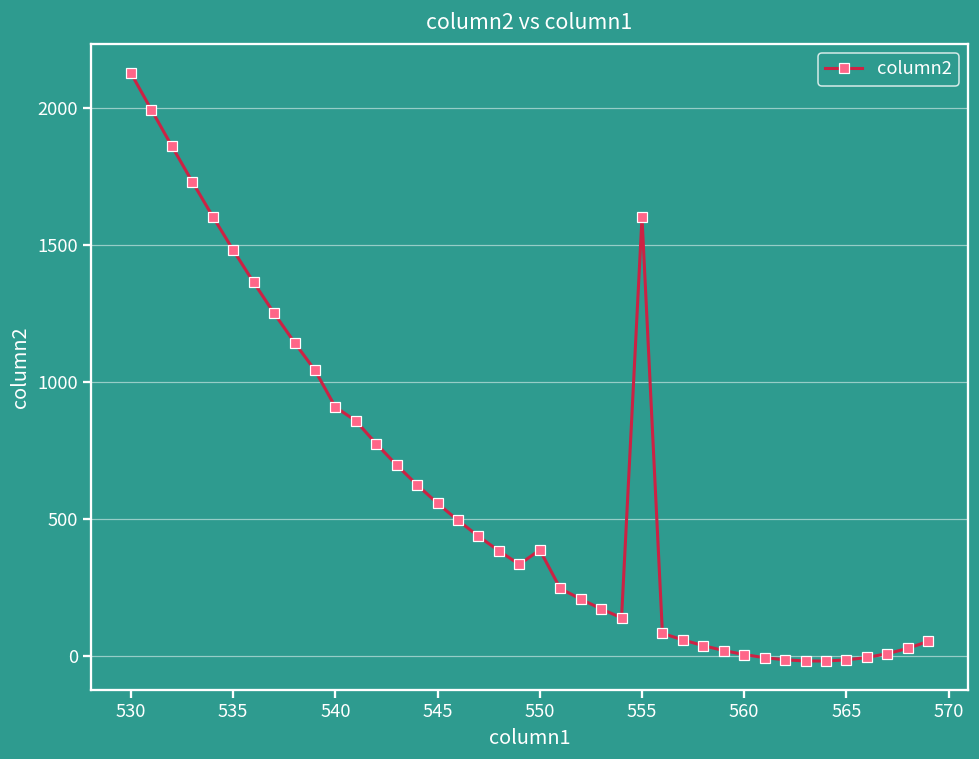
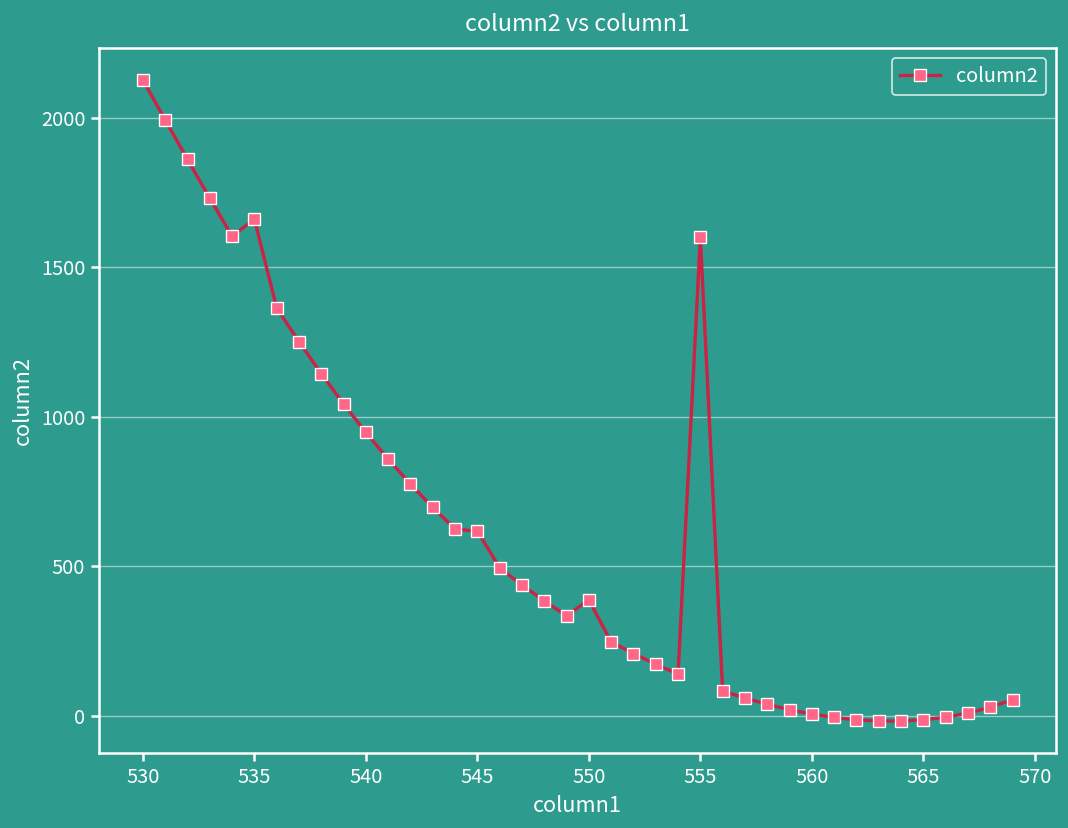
535: 1480 -> 1660
540: 910 -> 950
545: 560 -> 620
